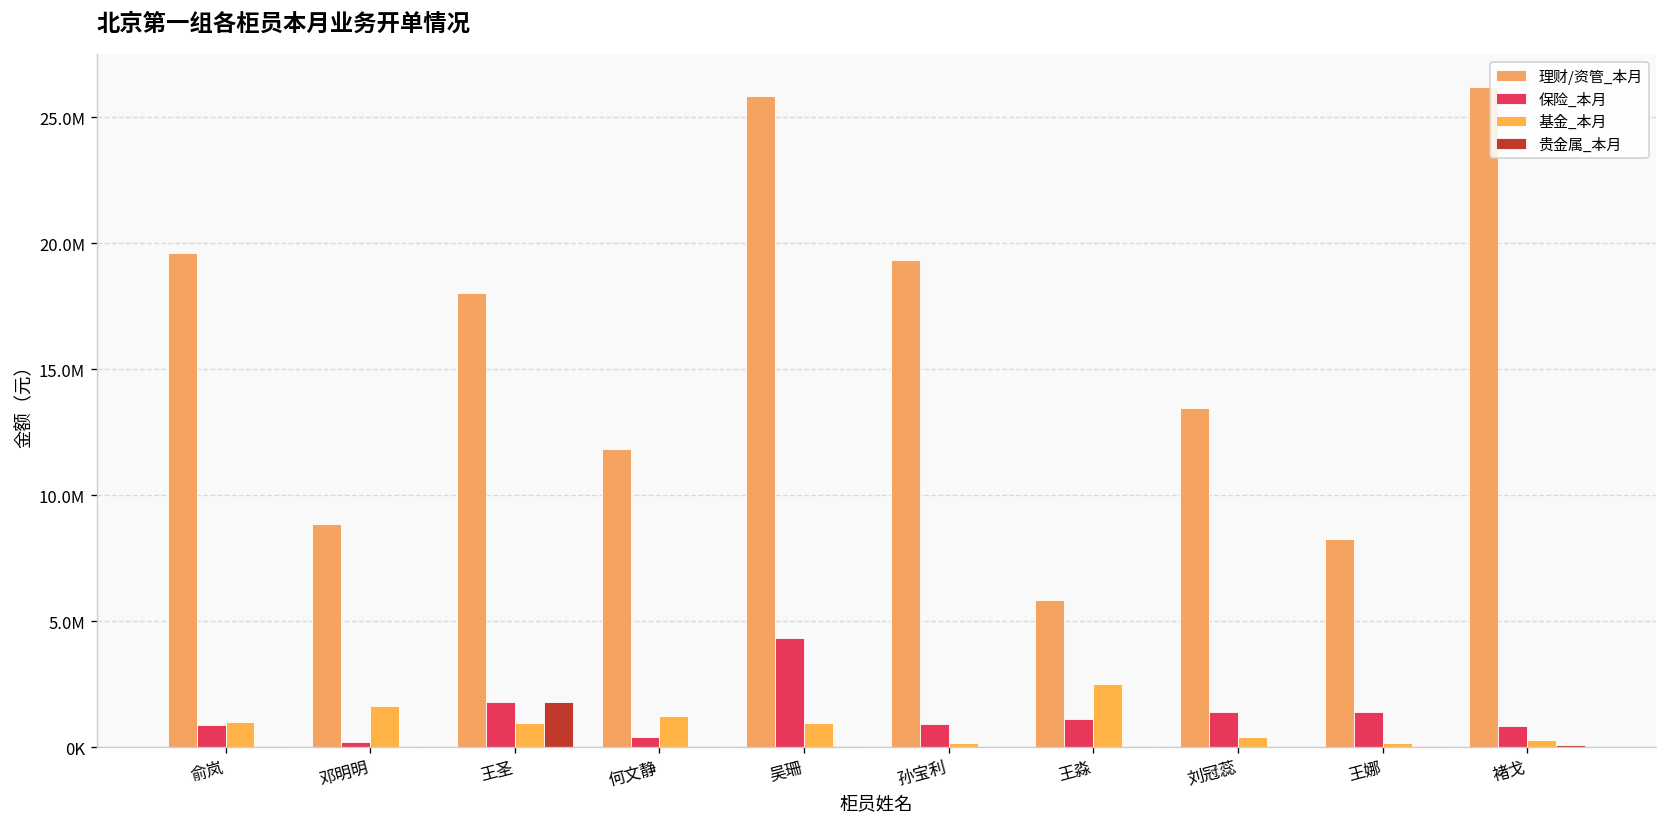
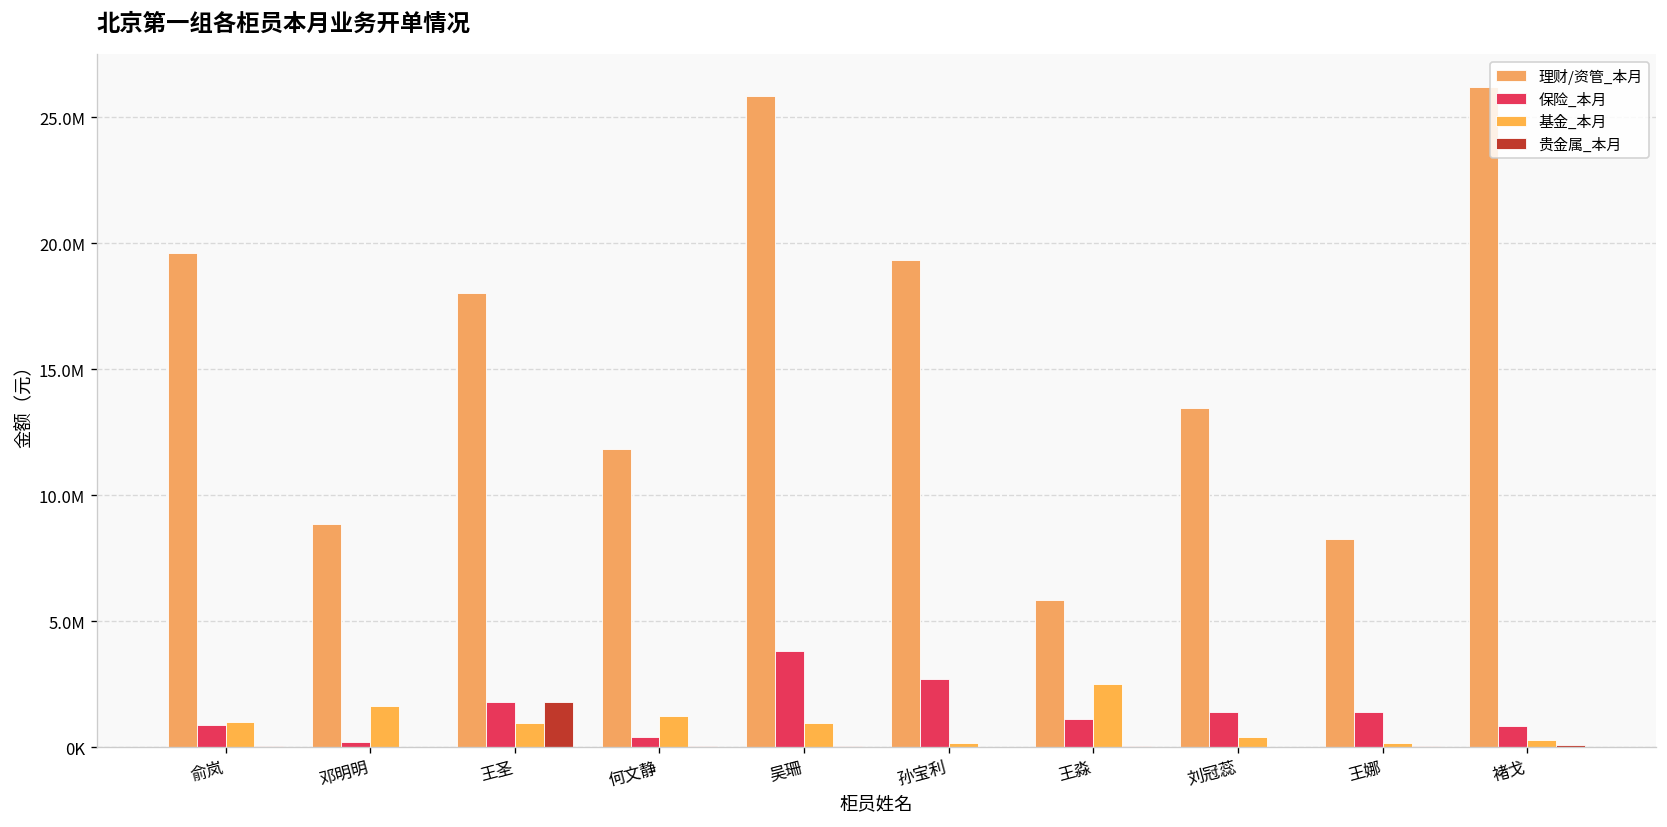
保险_本月, 吴珊: 4300000 -> 3800000
保险_本月, 孙宝利: 900000 -> 2700000
